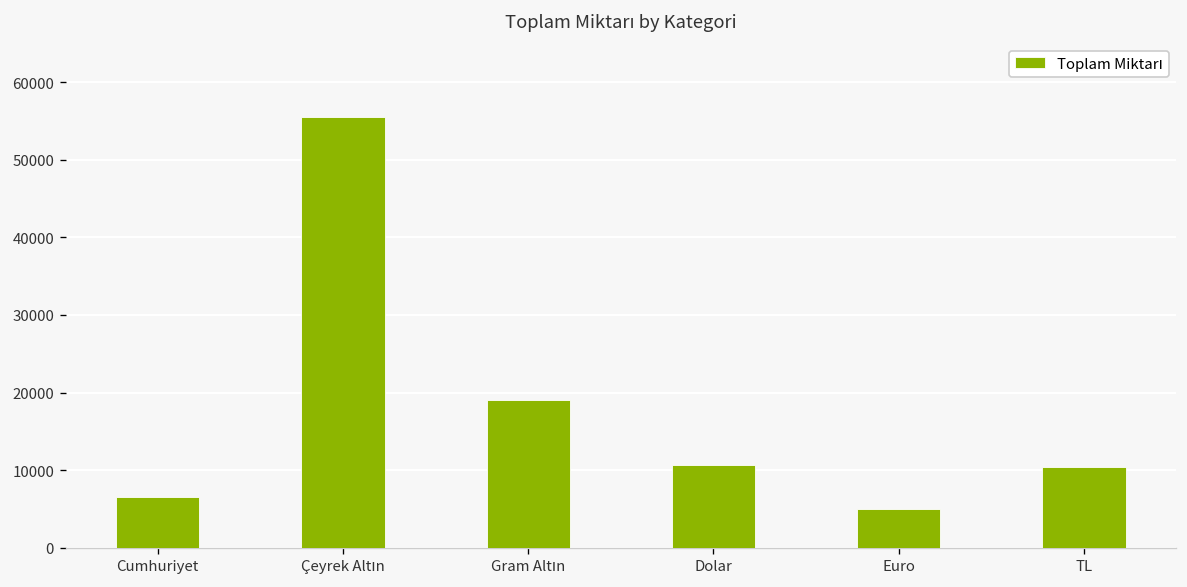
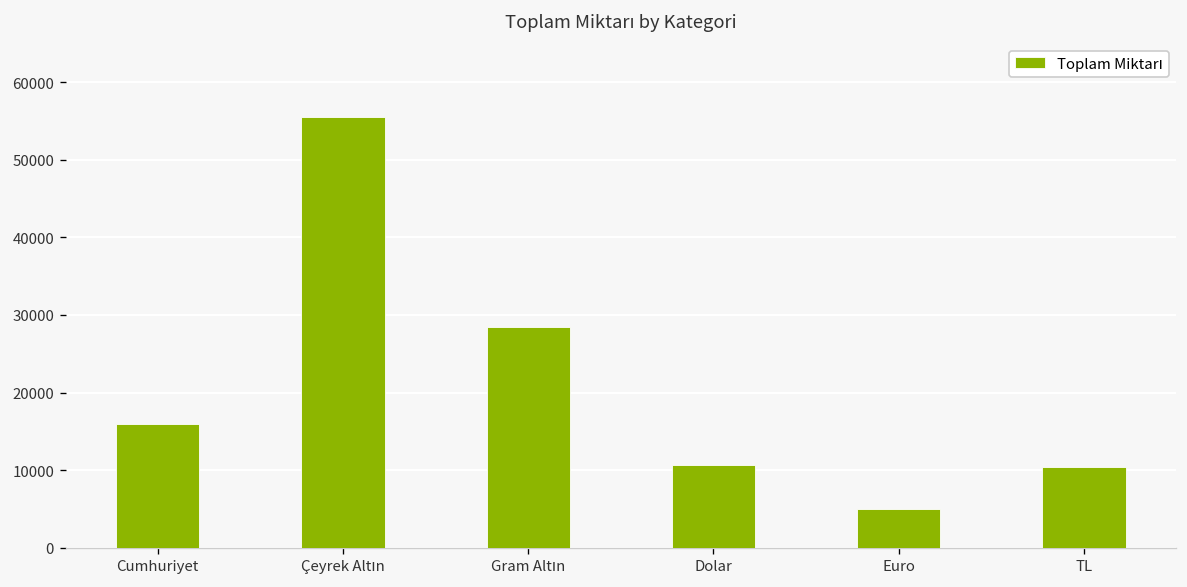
Cumhuriyet: 7000 -> 16000
Gram Altın: 19000 -> 28000
